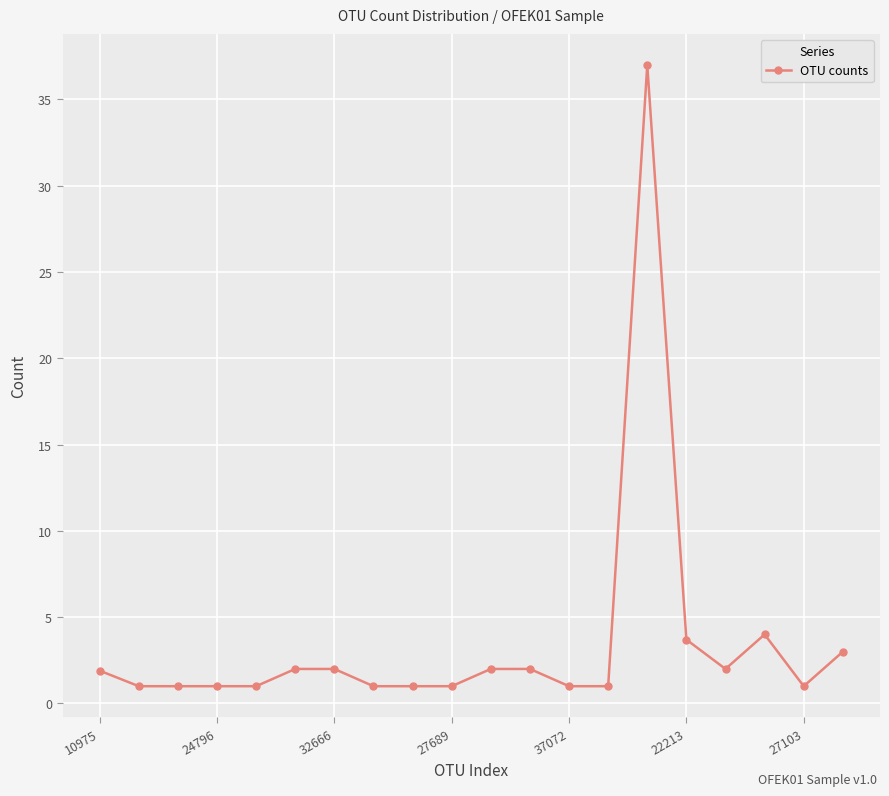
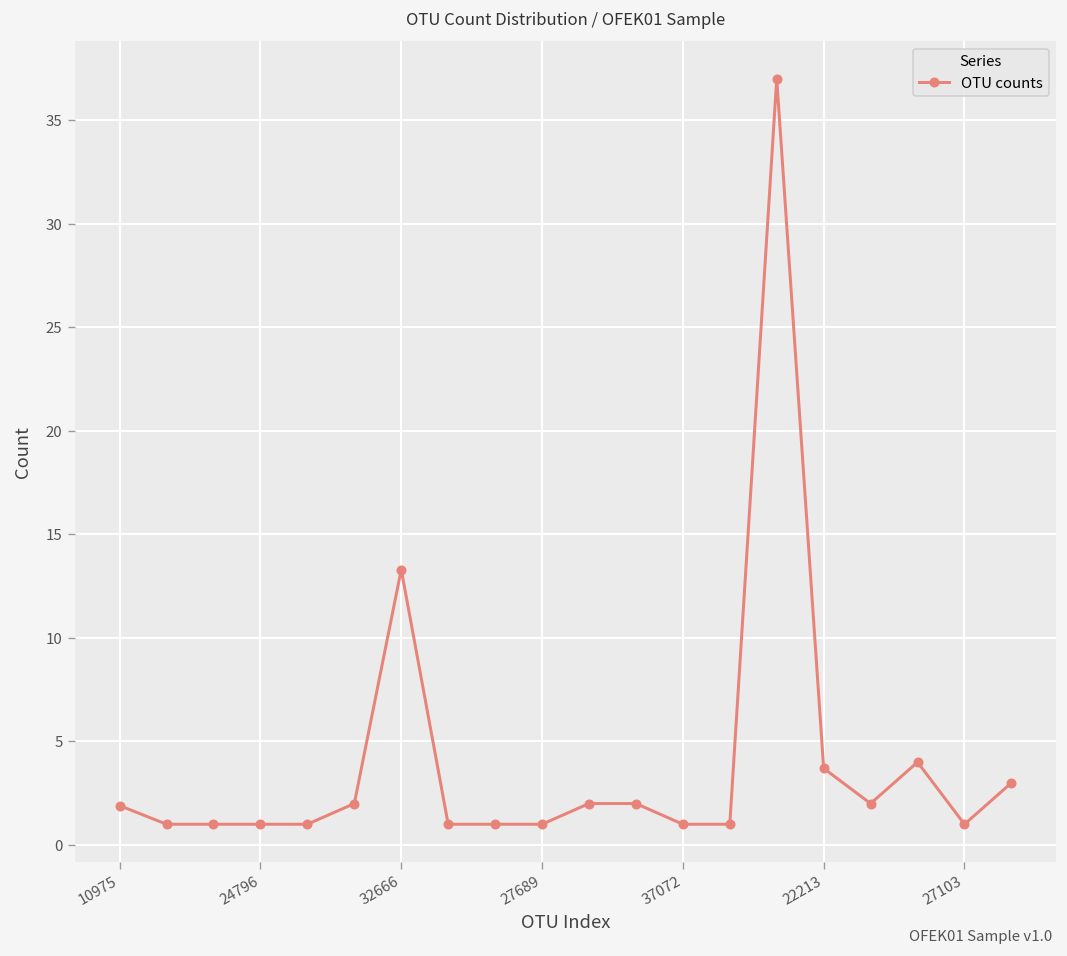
32666: 2.0 -> 13.3
